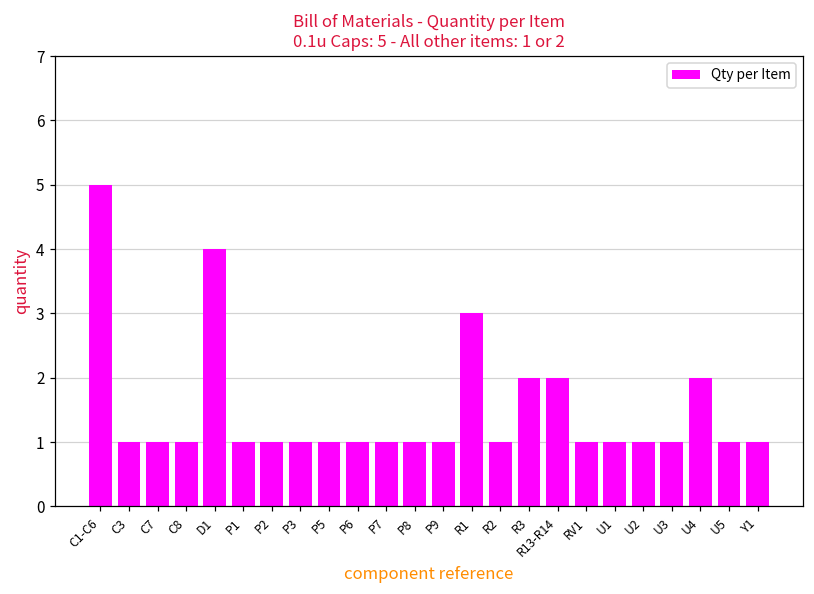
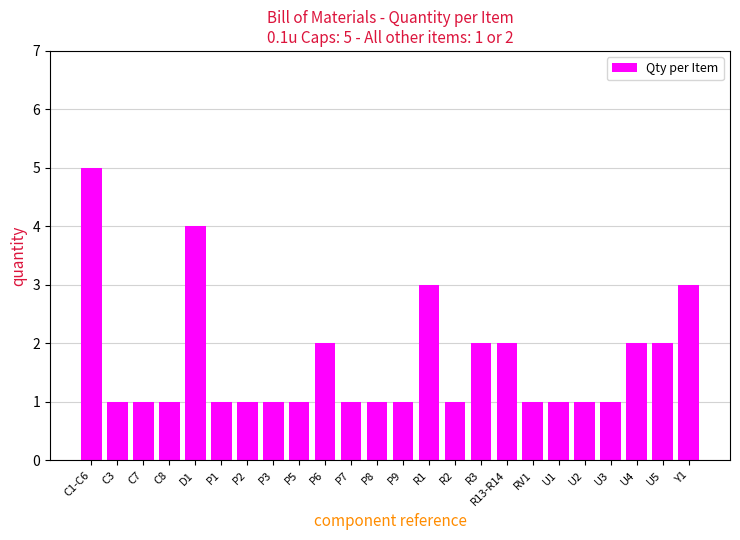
P6: 1 -> 2
U5: 1 -> 2
Y1: 1 -> 3
